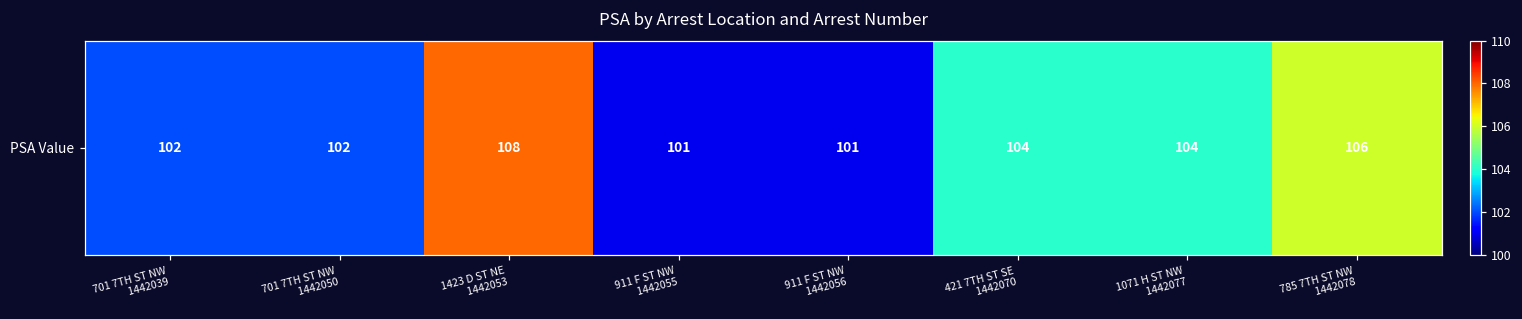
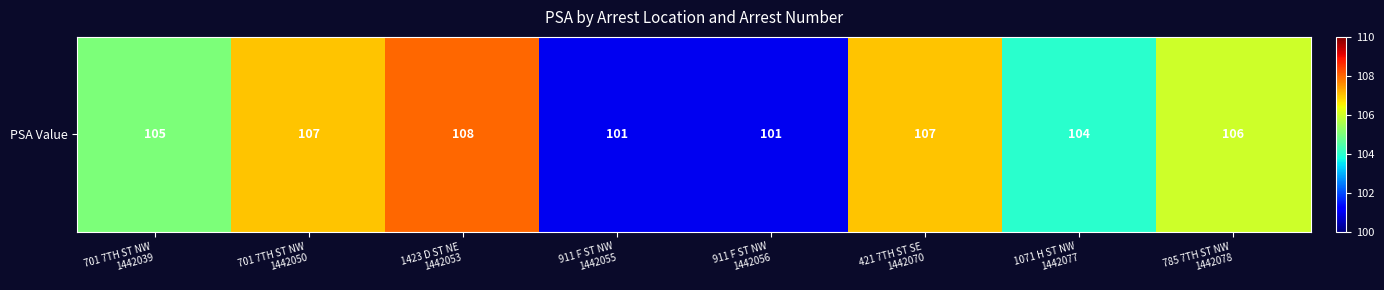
PSA Value, 701 7TH ST NW 1442039: 102 -> 105
PSA Value, 701 7TH ST NW 1442050: 102 -> 107
PSA Value, 421 7TH ST SE 1442070: 104 -> 107
